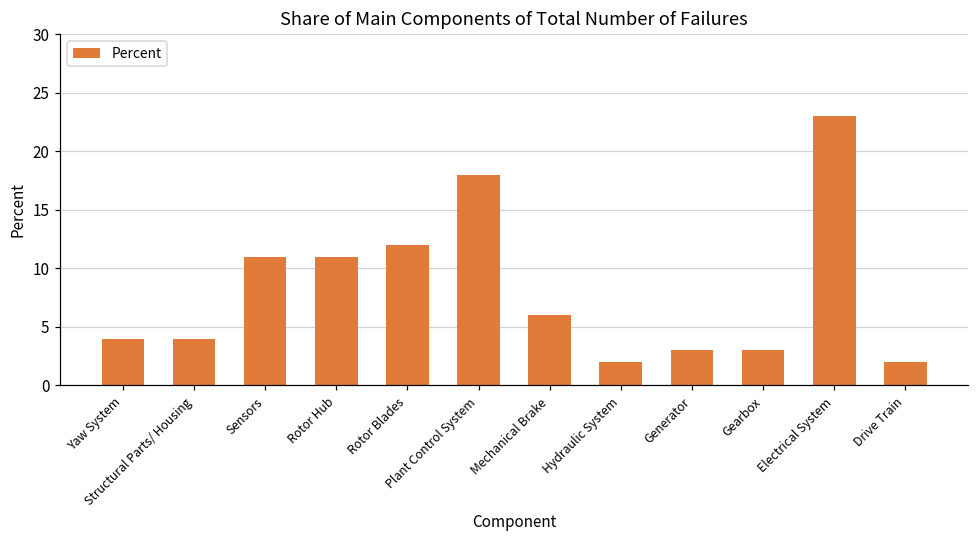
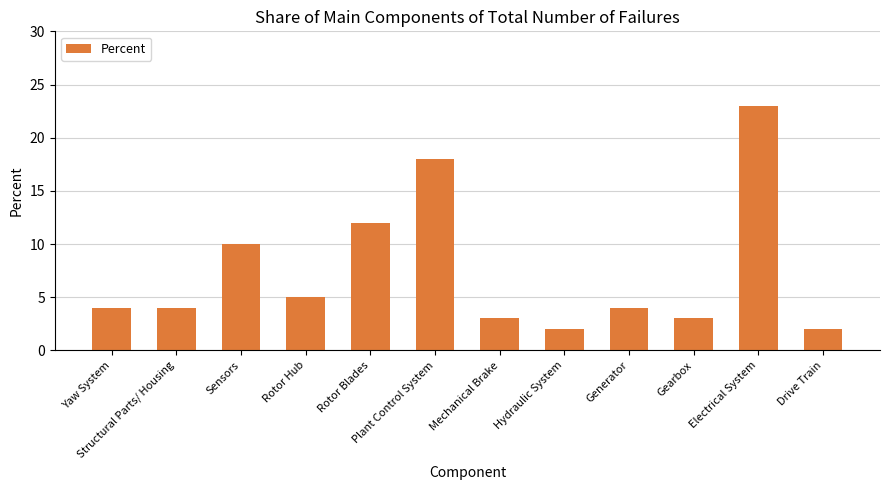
Sensors: 11 -> 10
Rotor Hub: 11 -> 5
Mechanical Brake: 6 -> 3
Generator: 3 -> 4
